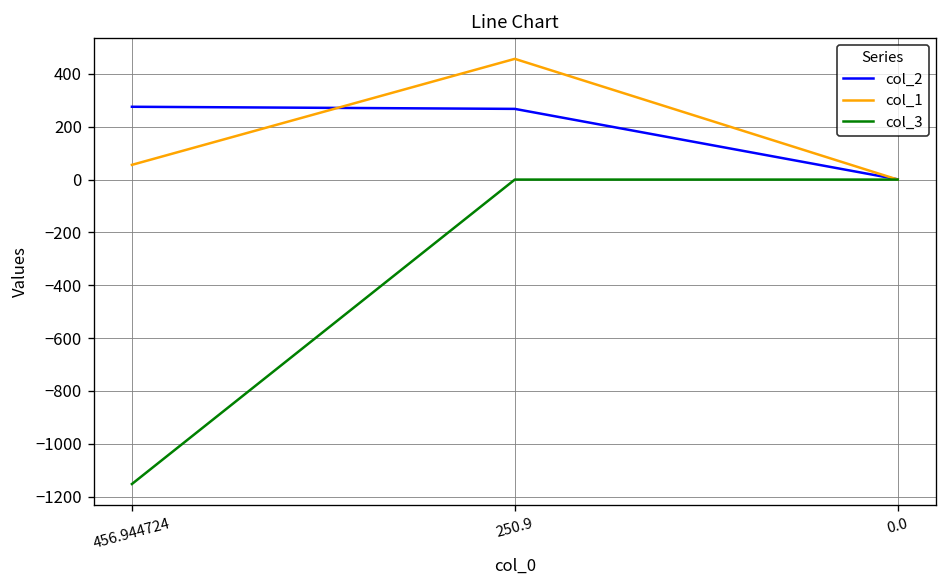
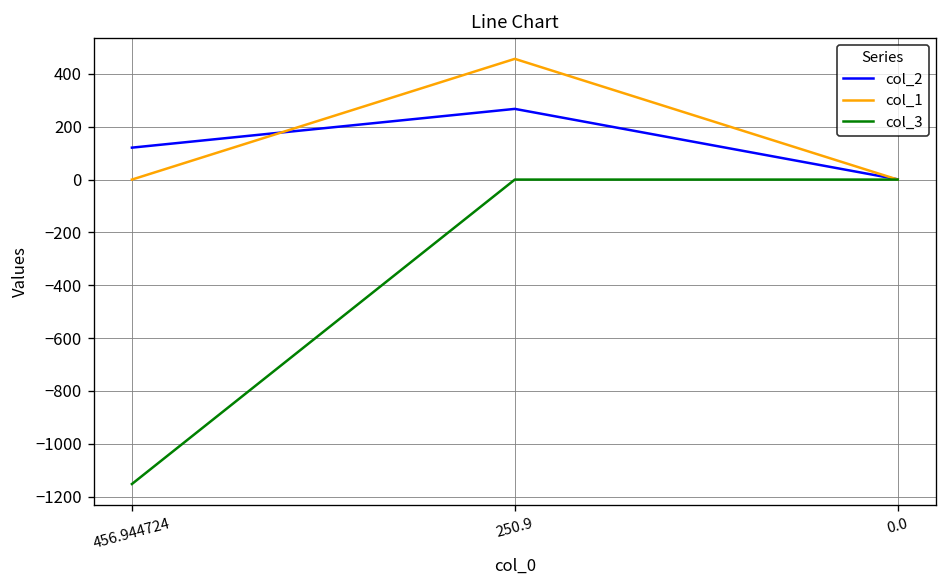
col_2, 456.944724: 280 -> 120
col_1, 456.944724: 60 -> 0
